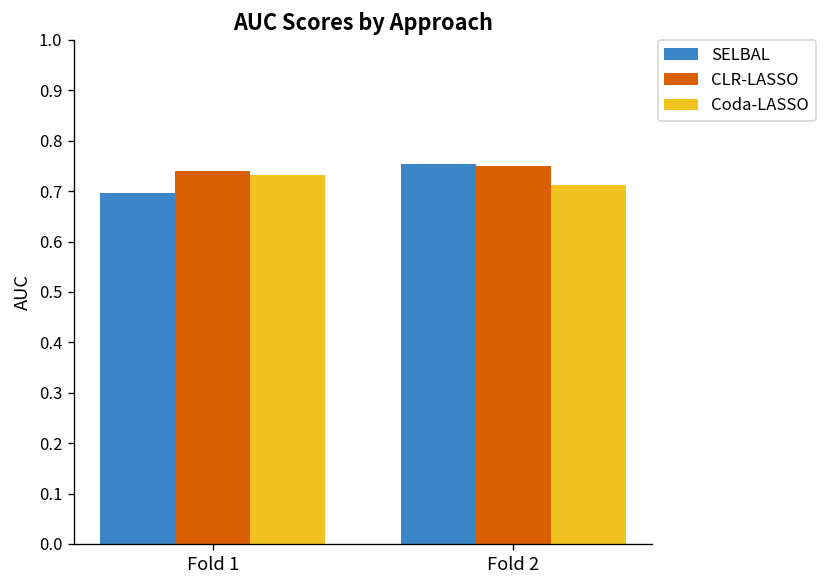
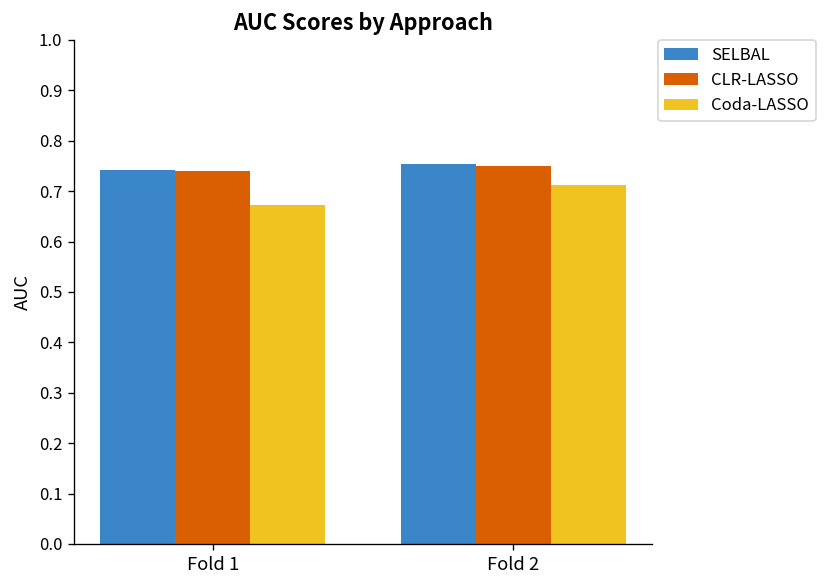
SELBAL, Fold 1: 0.70 -> 0.74
Coda-LASSO, Fold 1: 0.73 -> 0.67
